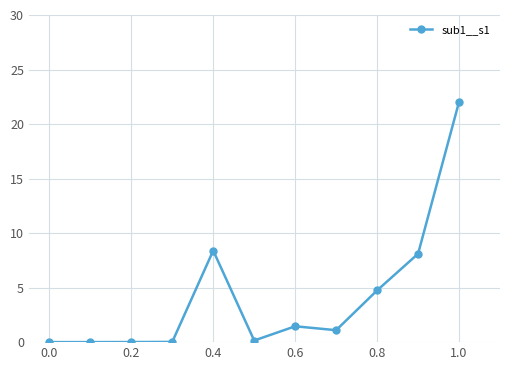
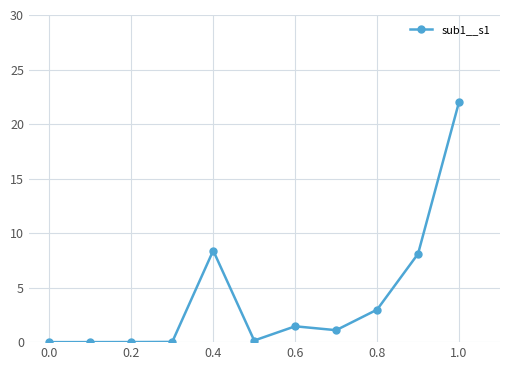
0.8: 4.7 -> 3.0
